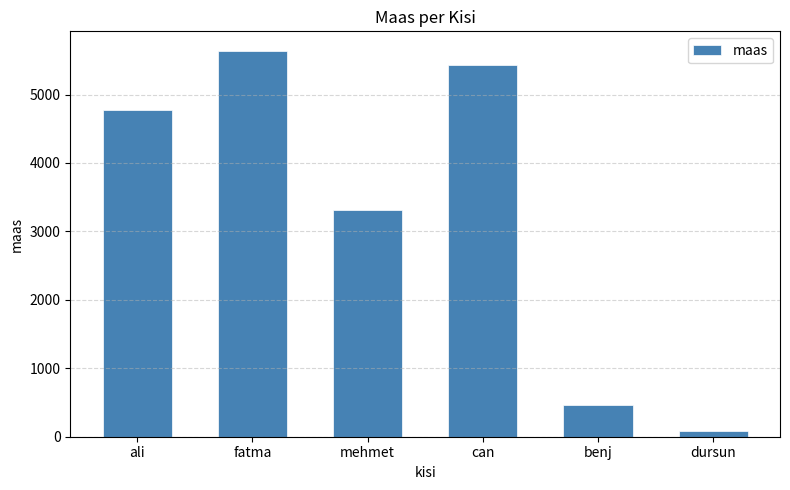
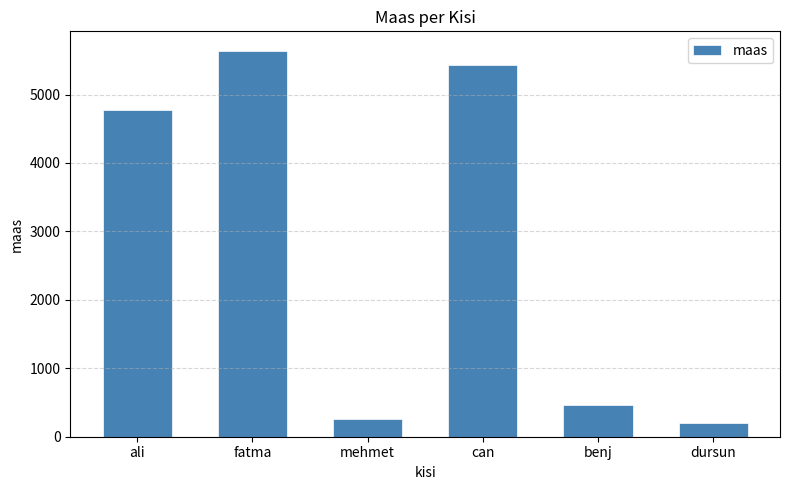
mehmet: 3300 -> 300
dursun: 100 -> 200
